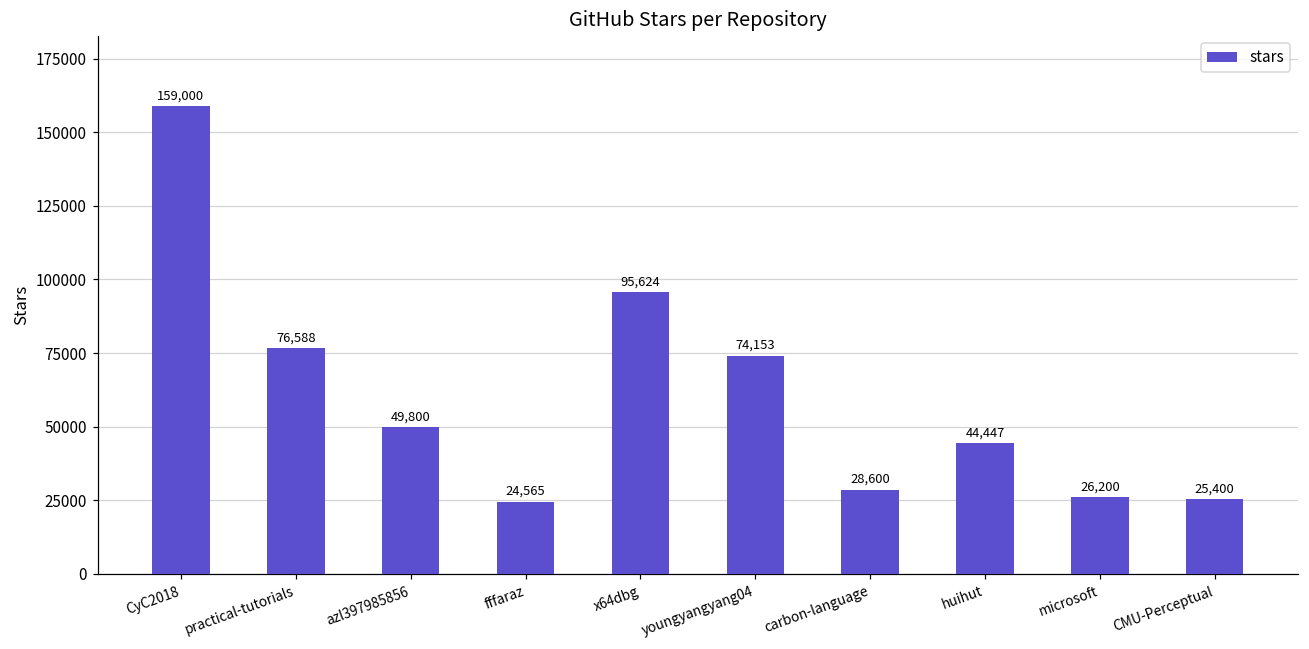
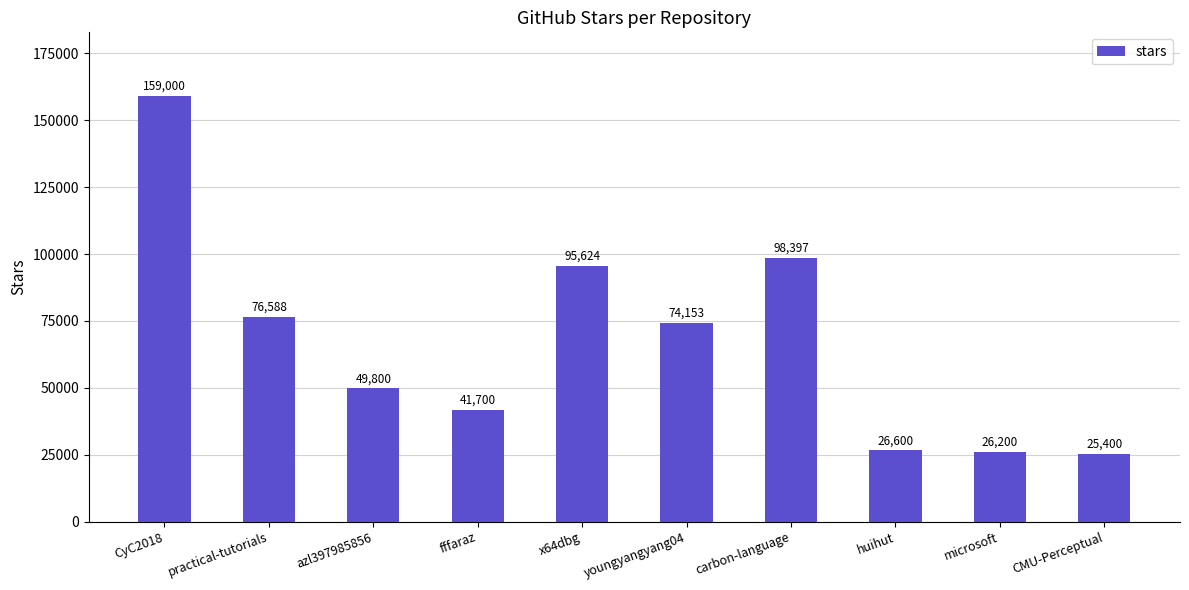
fffaraz: 24,565 -> 41,700
carbon-language: 28,600 -> 98,397
huihut: 44,447 -> 26,600
